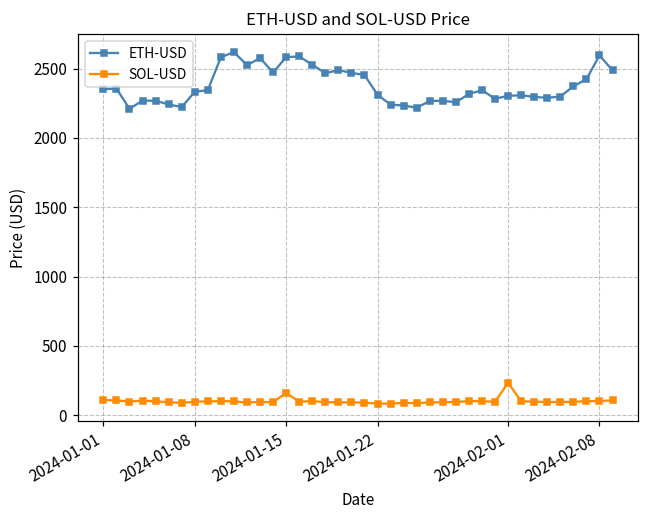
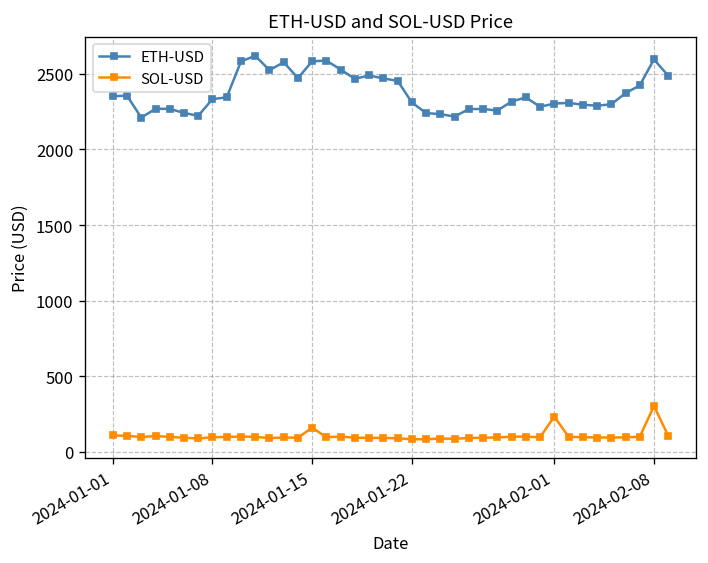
SOL-USD, 2024-02-08: 100 -> 300
